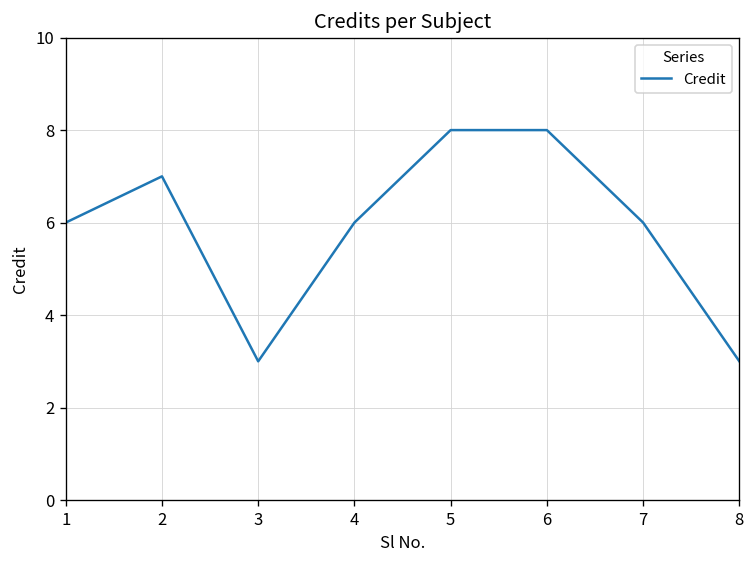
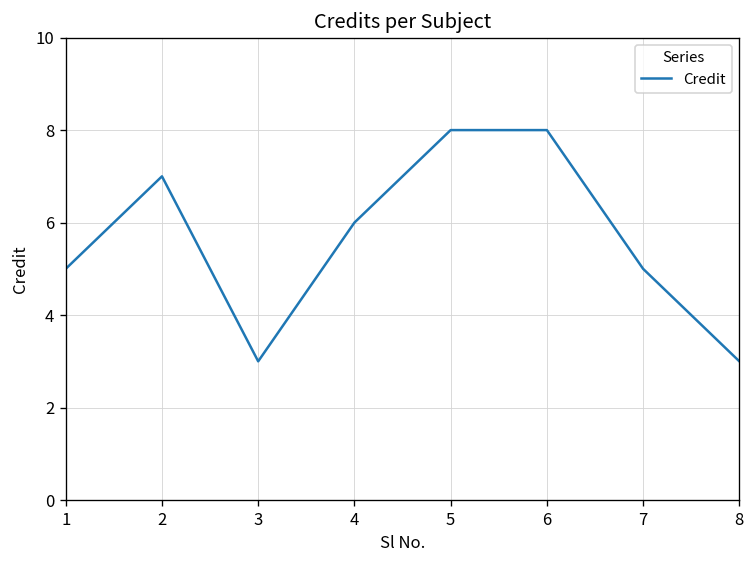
1: 6 -> 5
7: 6 -> 5
